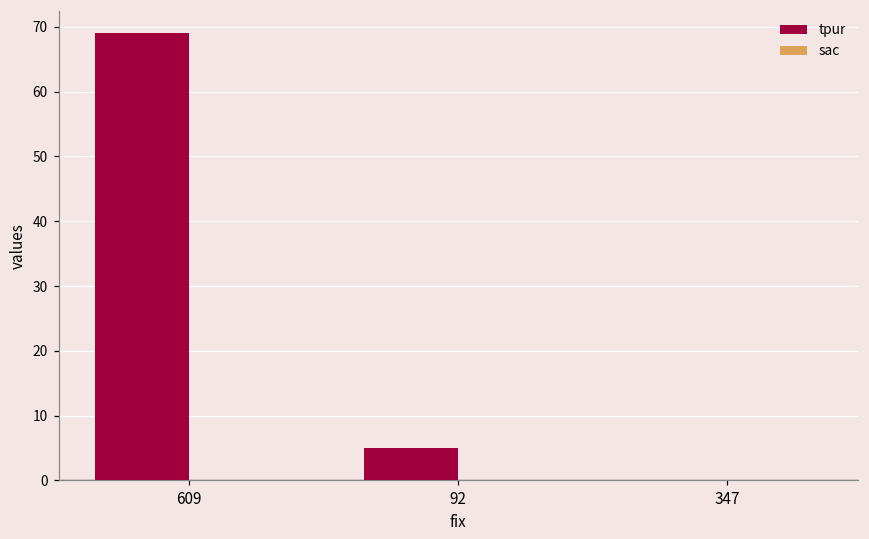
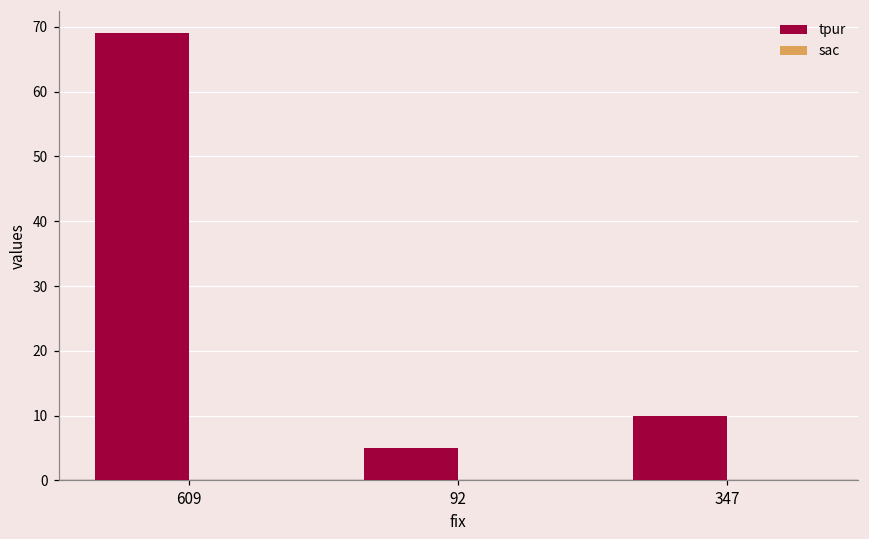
tpur, 347: 0 -> 10
